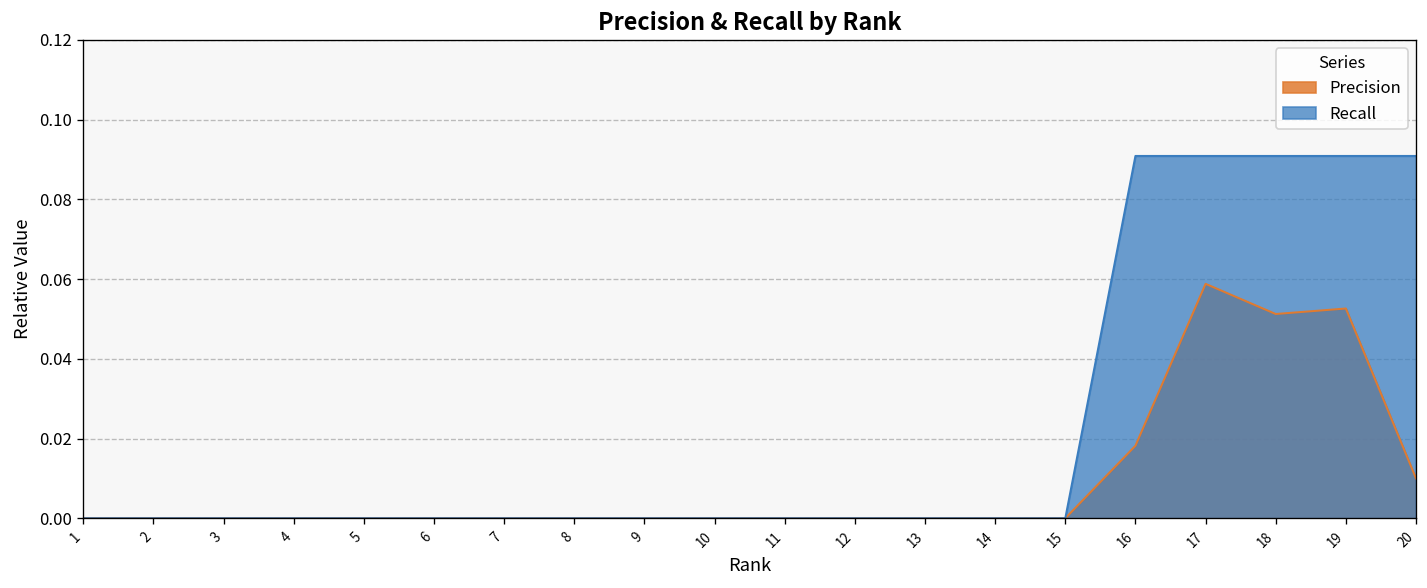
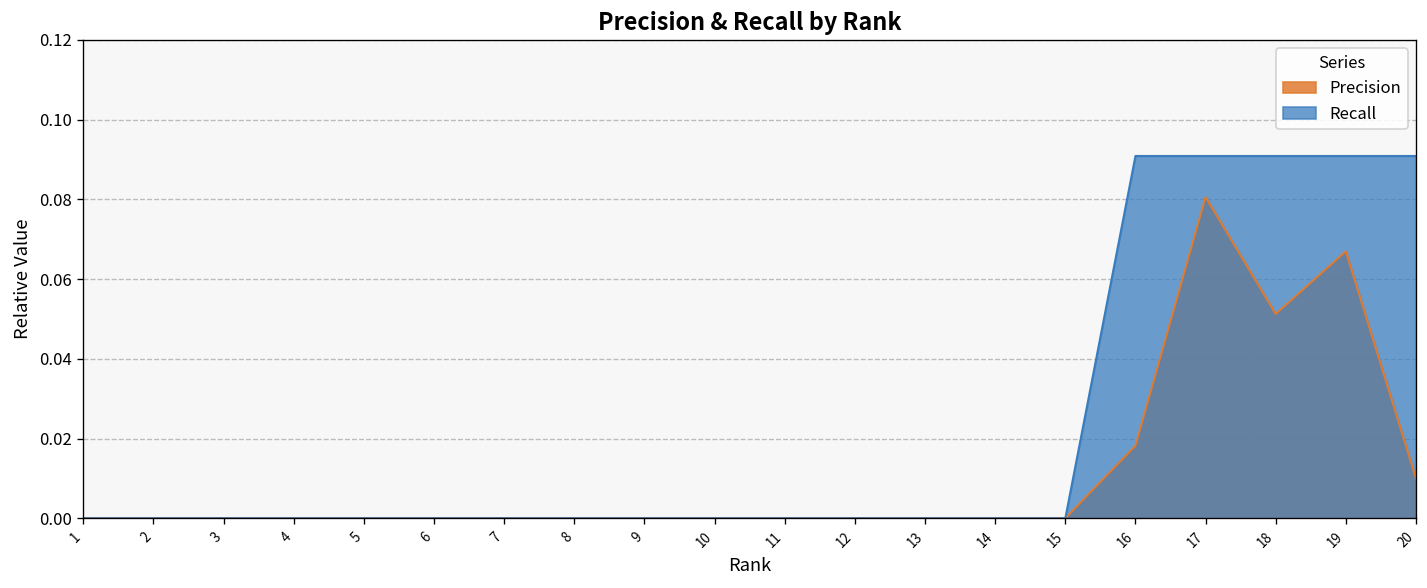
Precision, 17: 0.059 -> 0.081
Precision, 19: 0.053 -> 0.067
